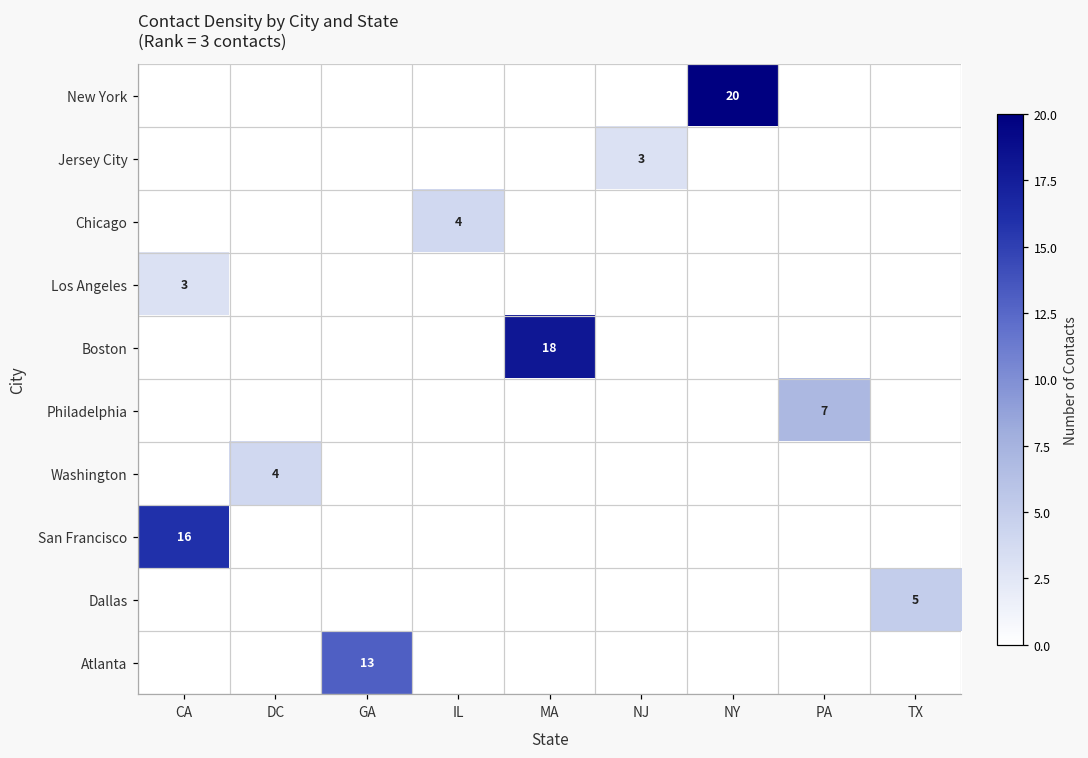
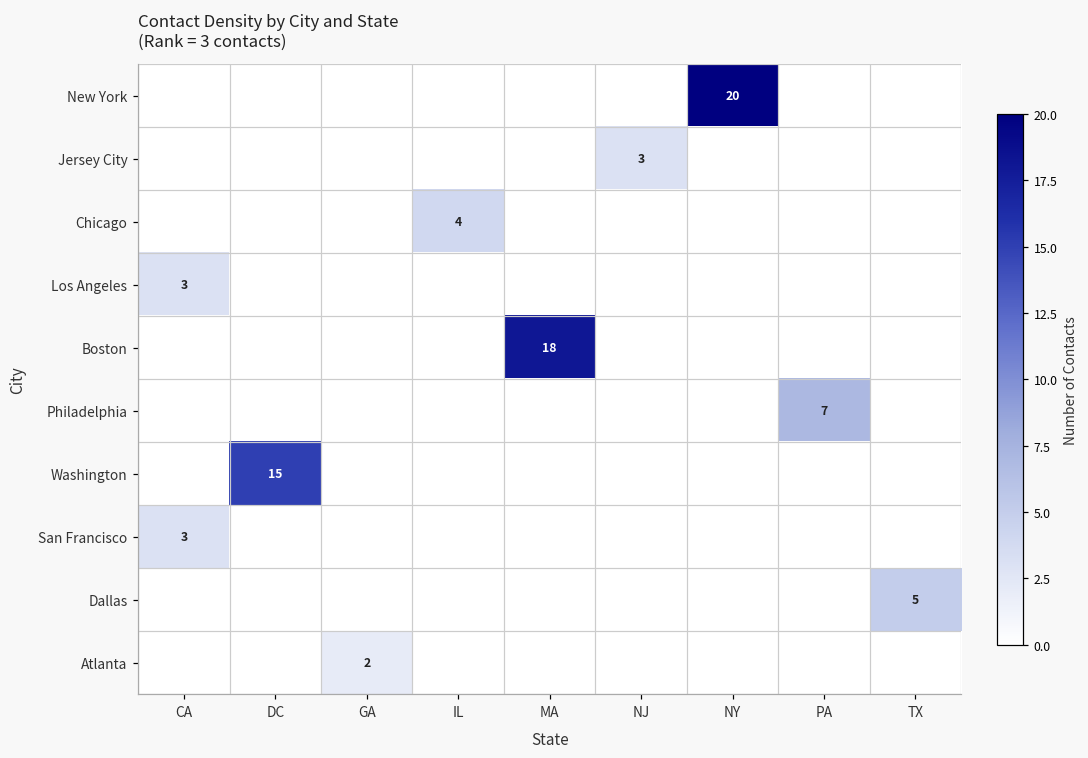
Washington, DC: 4 -> 15
San Francisco, CA: 16 -> 3
Atlanta, GA: 13 -> 2
